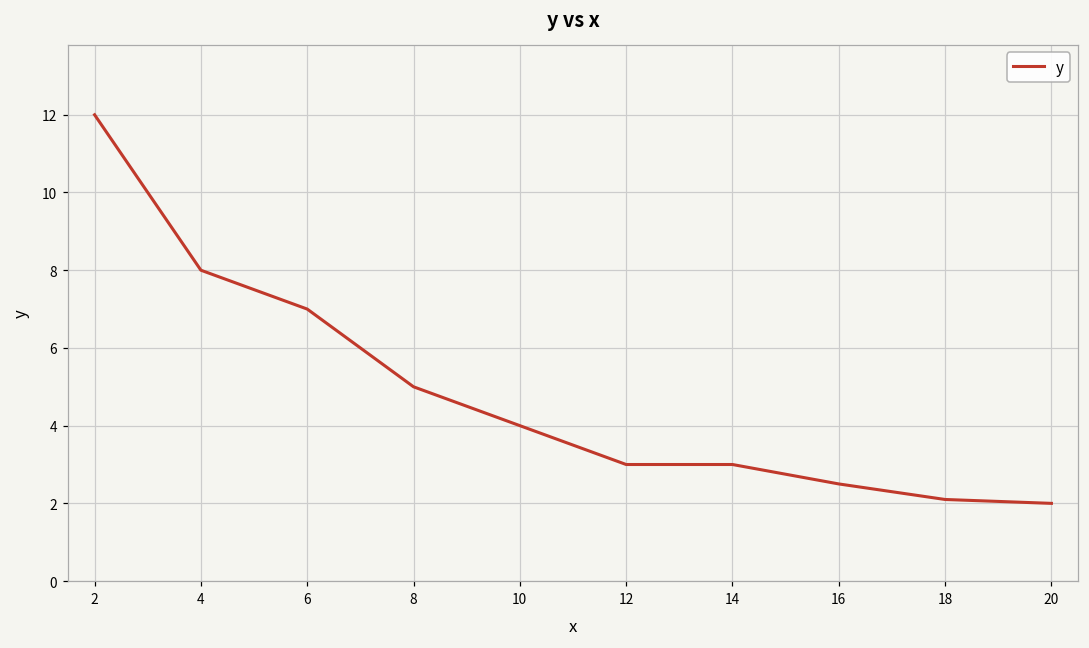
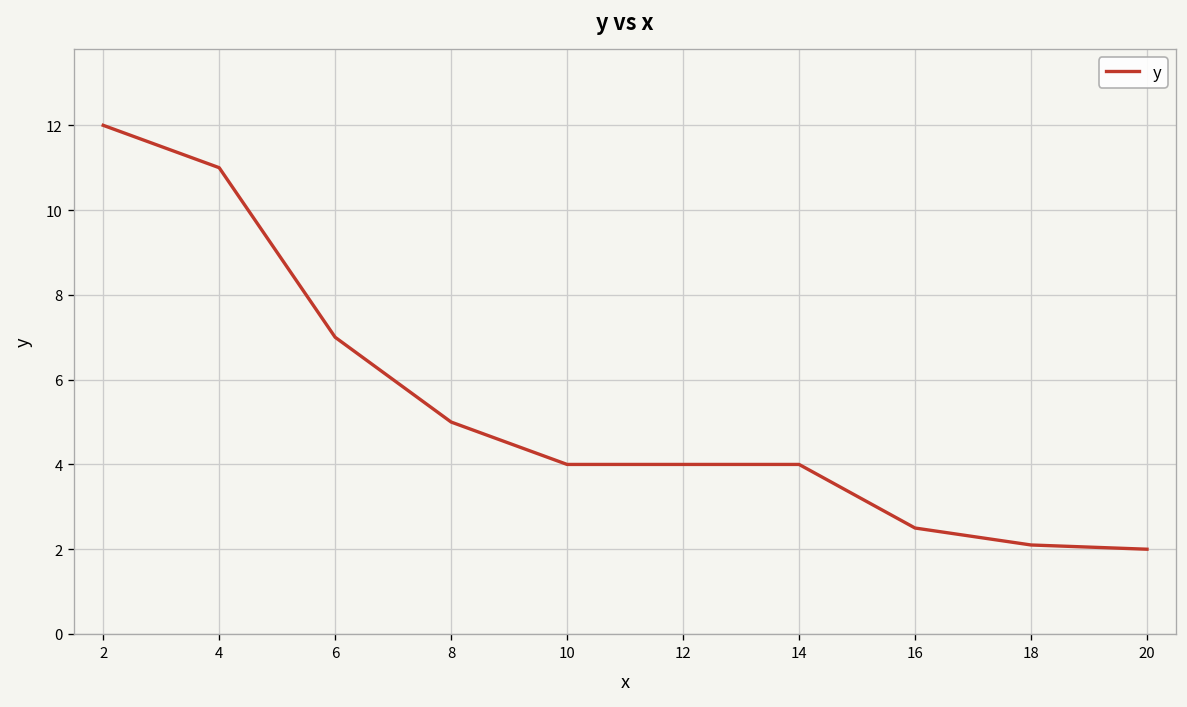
4: 8 -> 11
12: 3 -> 4
14: 3 -> 4
